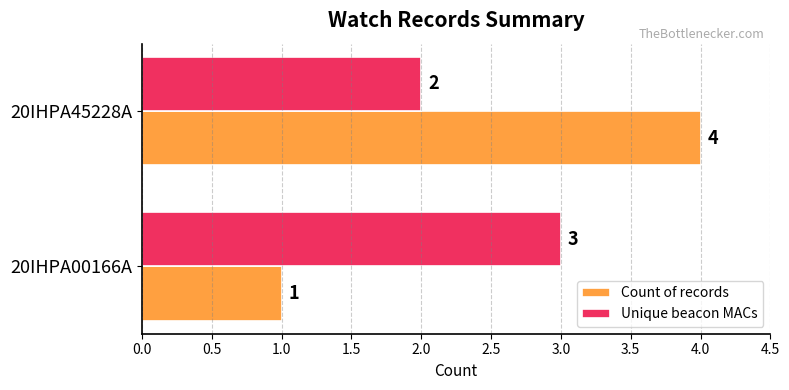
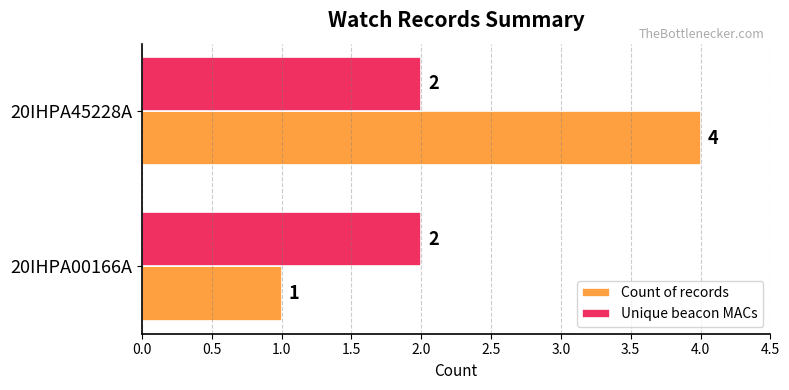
Unique beacon MACs, 20IHPA00166A: 3 -> 2
